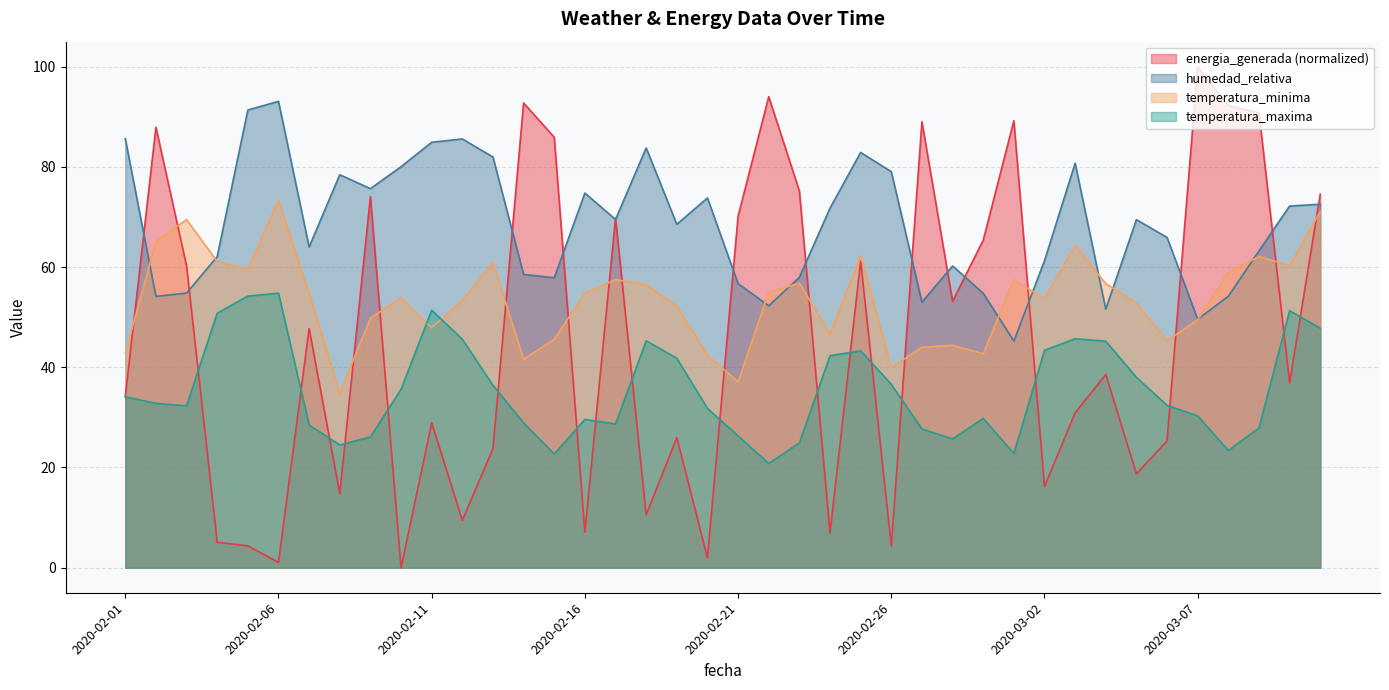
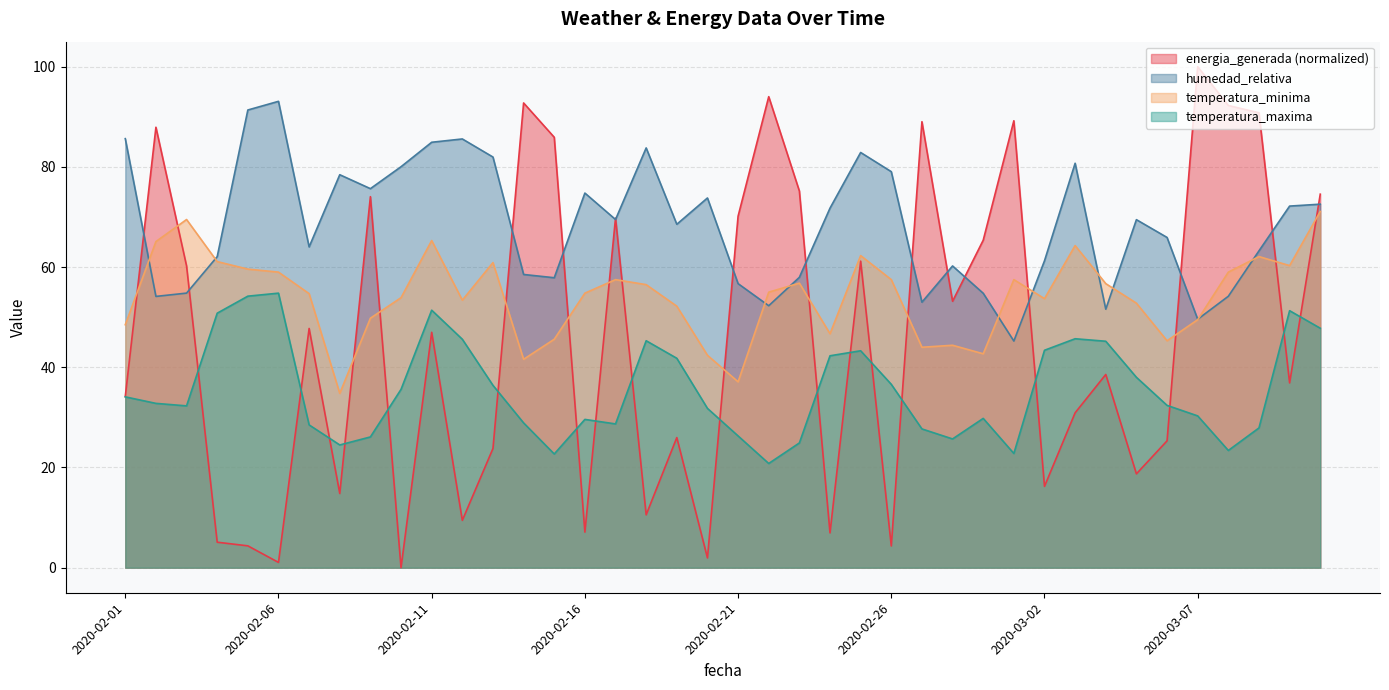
temperatura_minima, 2020-02-01: 43 -> 49
temperatura_minima, 2020-02-06: 73 -> 59
energia_generada (normalized), 2020-02-11: 29 -> 47
temperatura_minima, 2020-02-11: 48 -> 65
temperatura_minima, 2020-02-26: 40 -> 58
